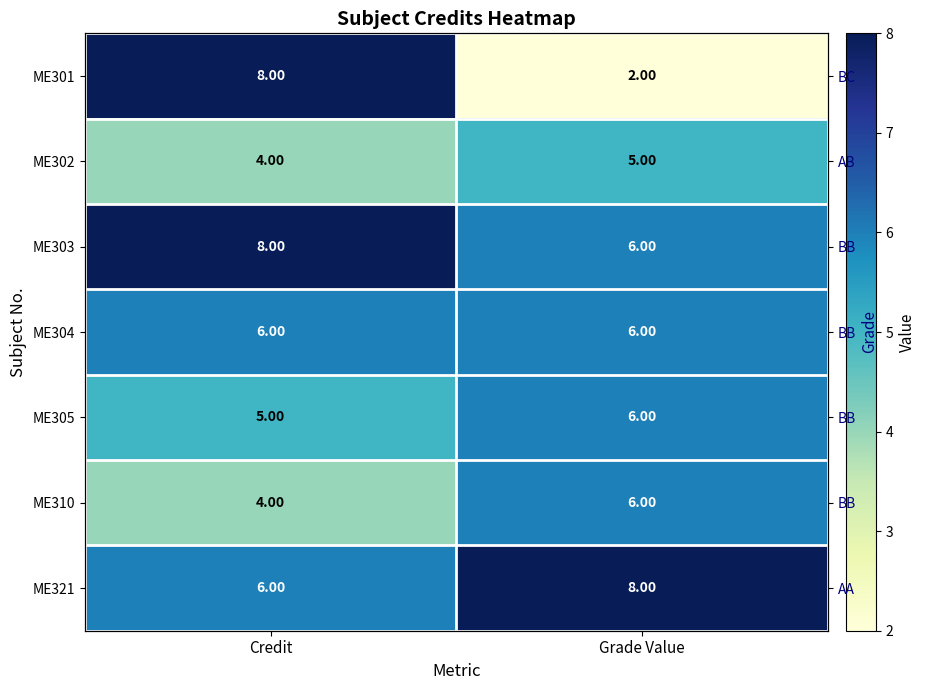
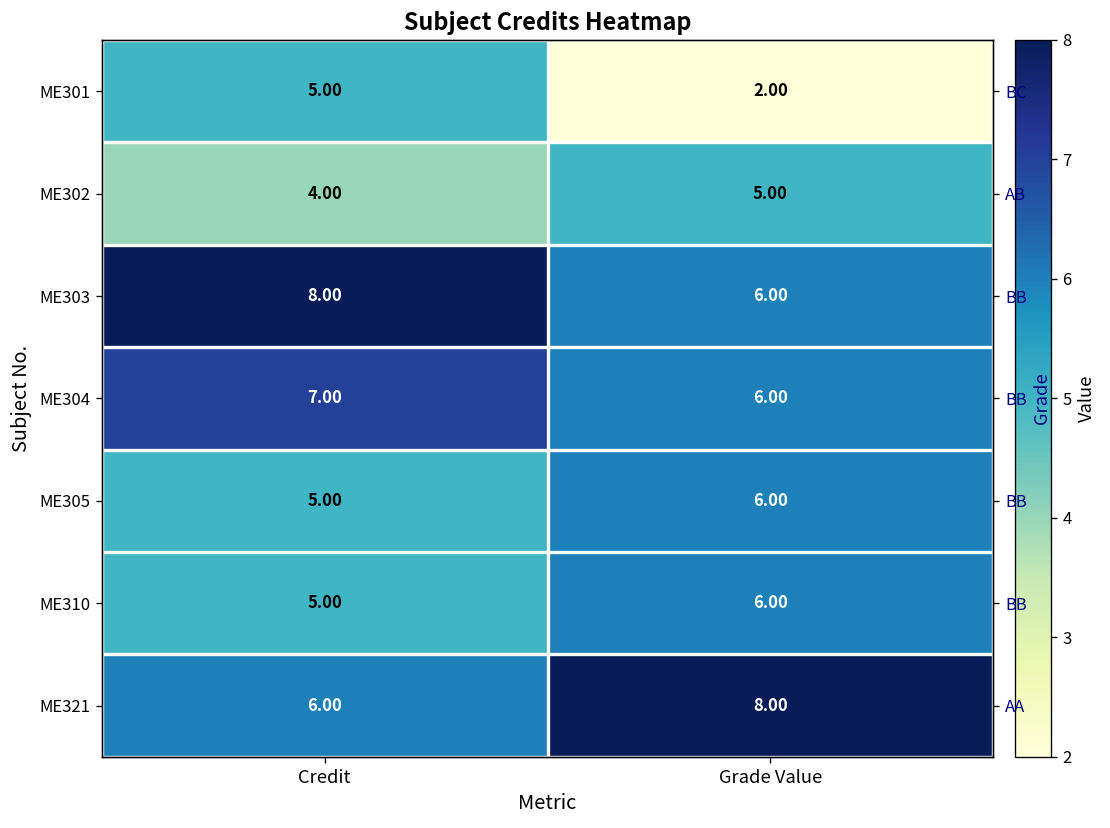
ME301, Credit: 8.00 -> 5.00
ME304, Credit: 6.00 -> 7.00
ME310, Credit: 4.00 -> 5.00
